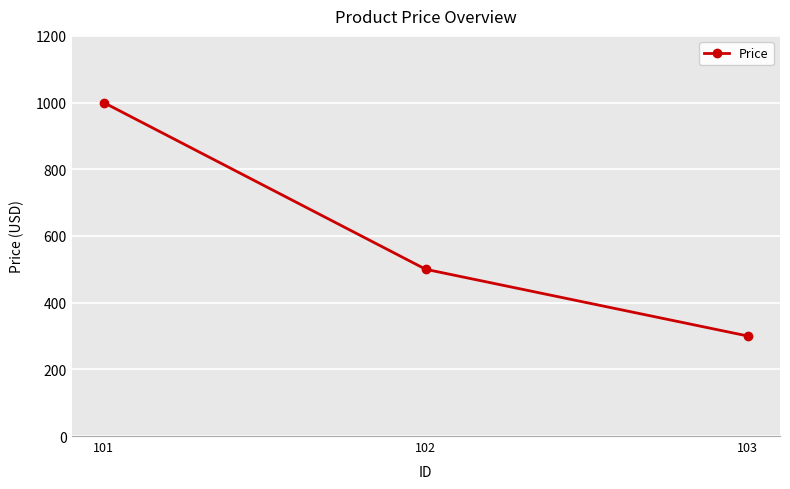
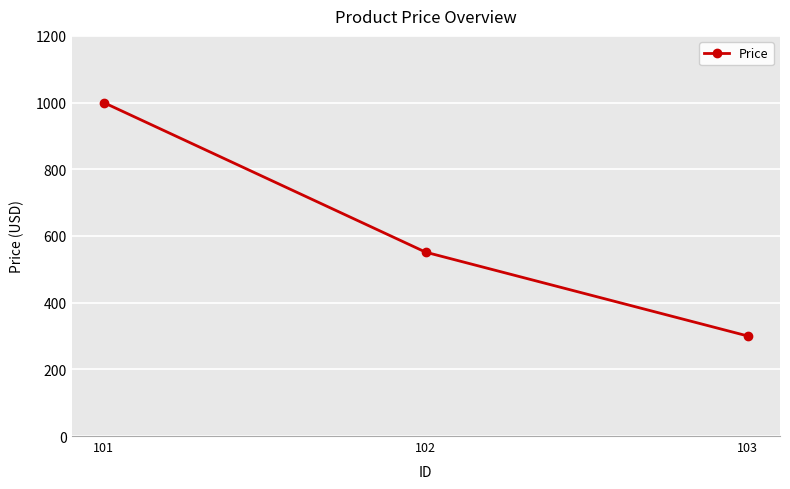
102: 500 -> 550
